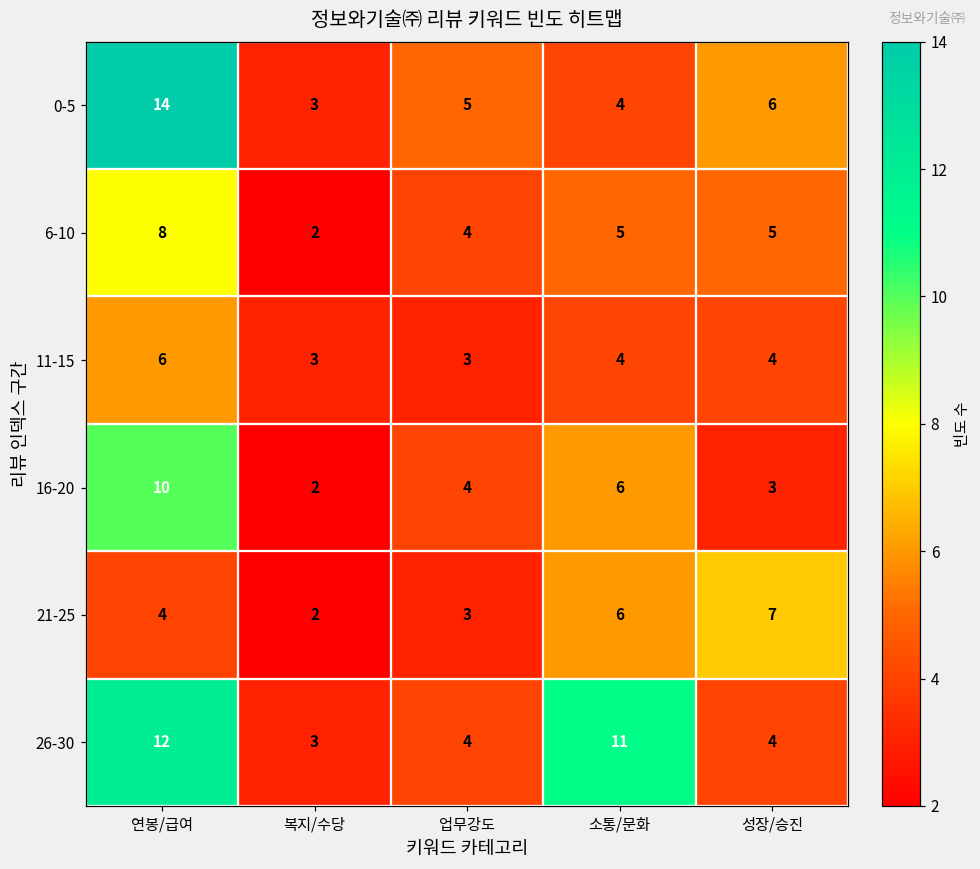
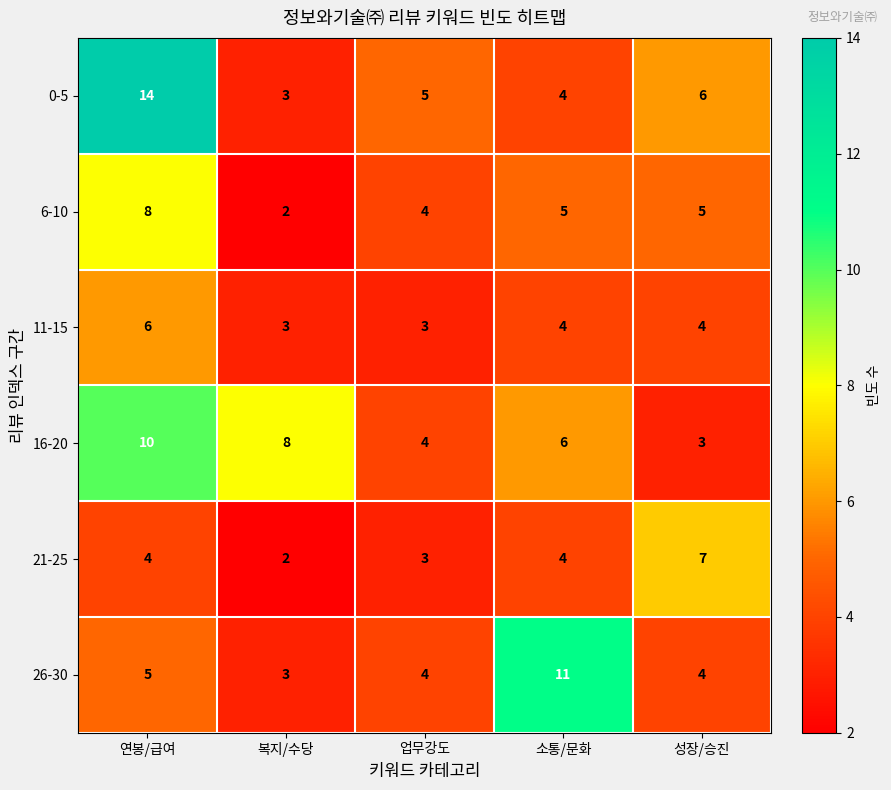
16-20, 복지/수당: 2 -> 8
21-25, 소통/문화: 6 -> 4
26-30, 연봉/급여: 12 -> 5
